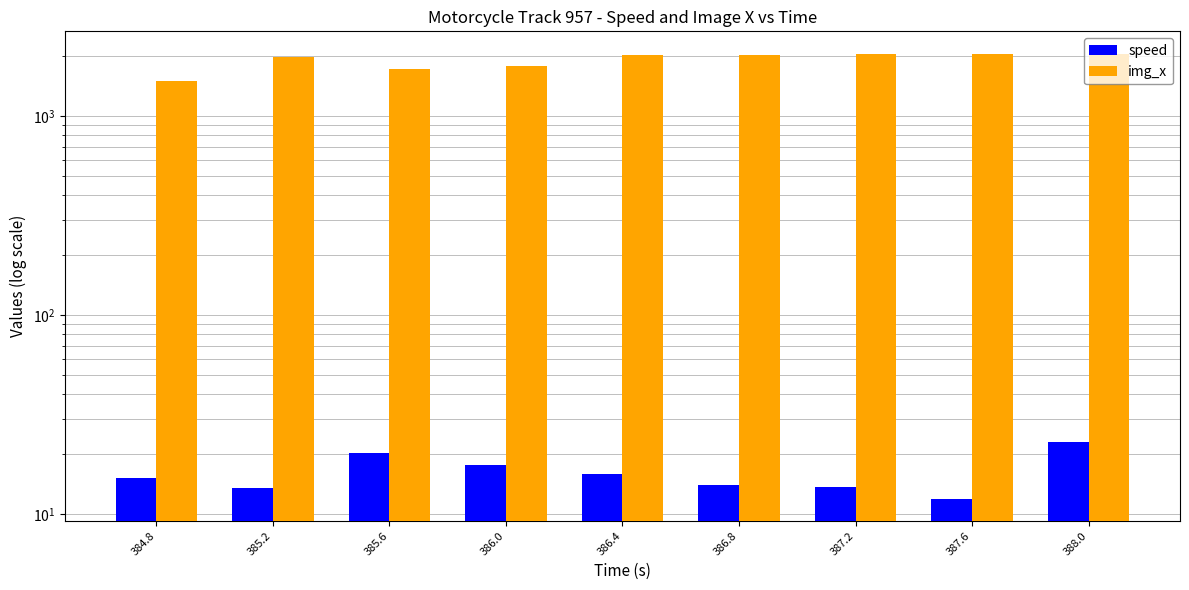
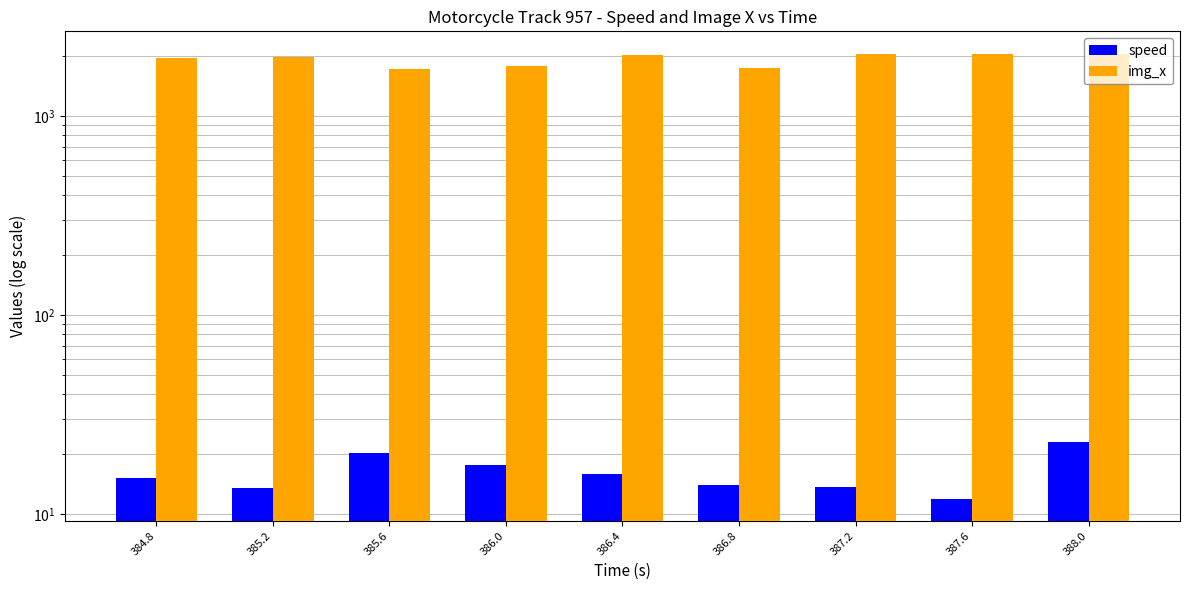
img_x, 384.8: 1500 -> 2000
img_x, 386.8: 2000 -> 1700
